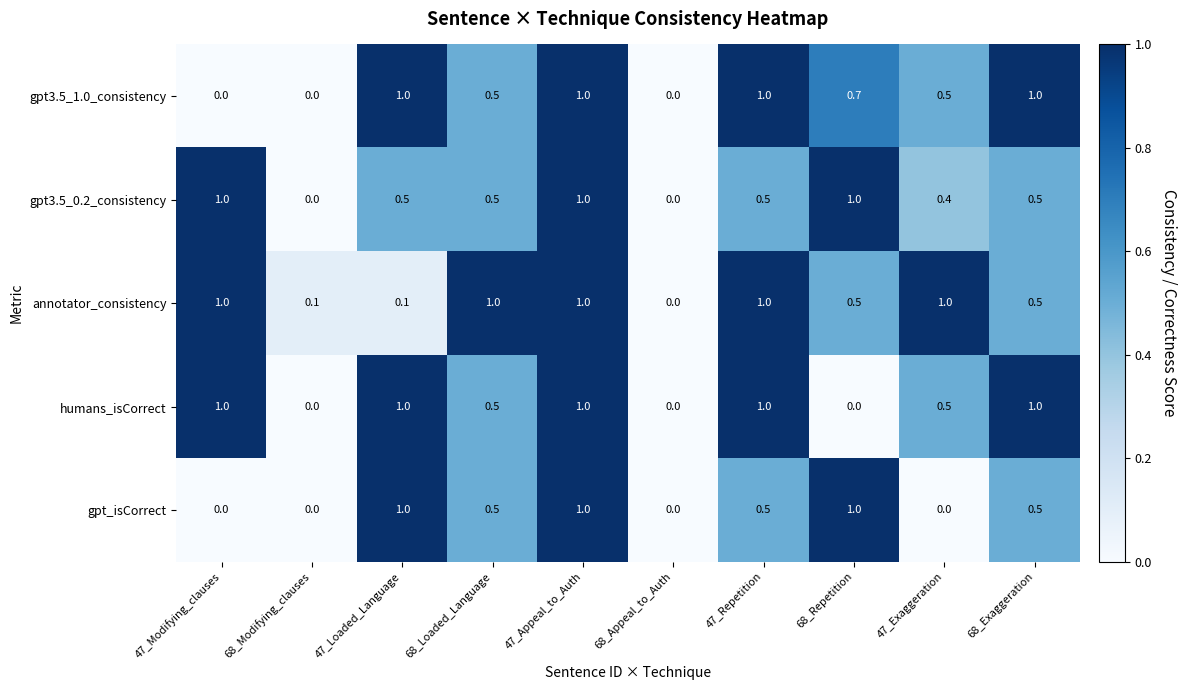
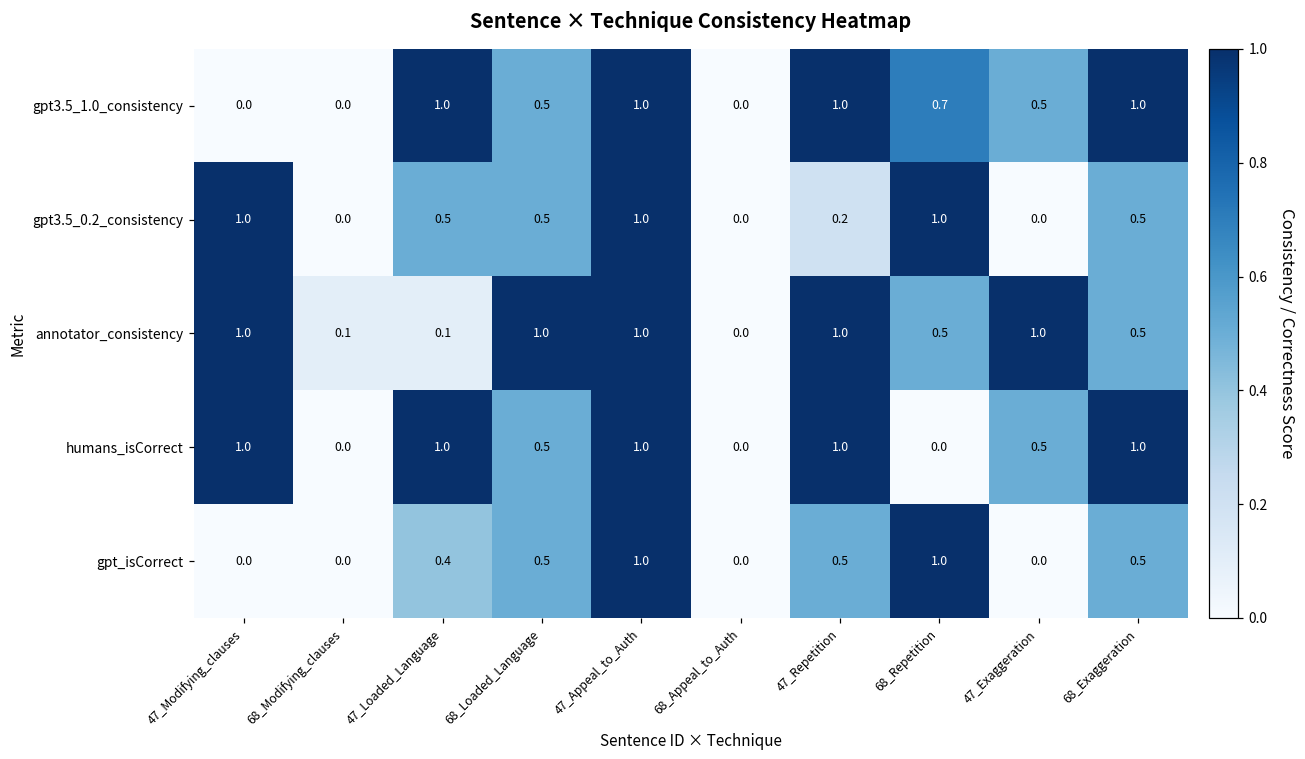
gpt3.5_0.2_consistency, 47_Repetition: 0.5 -> 0.2
gpt3.5_0.2_consistency, 47_Exaggeration: 0.4 -> 0.0
gpt_isCorrect, 47_Loaded_Language: 1.0 -> 0.4
